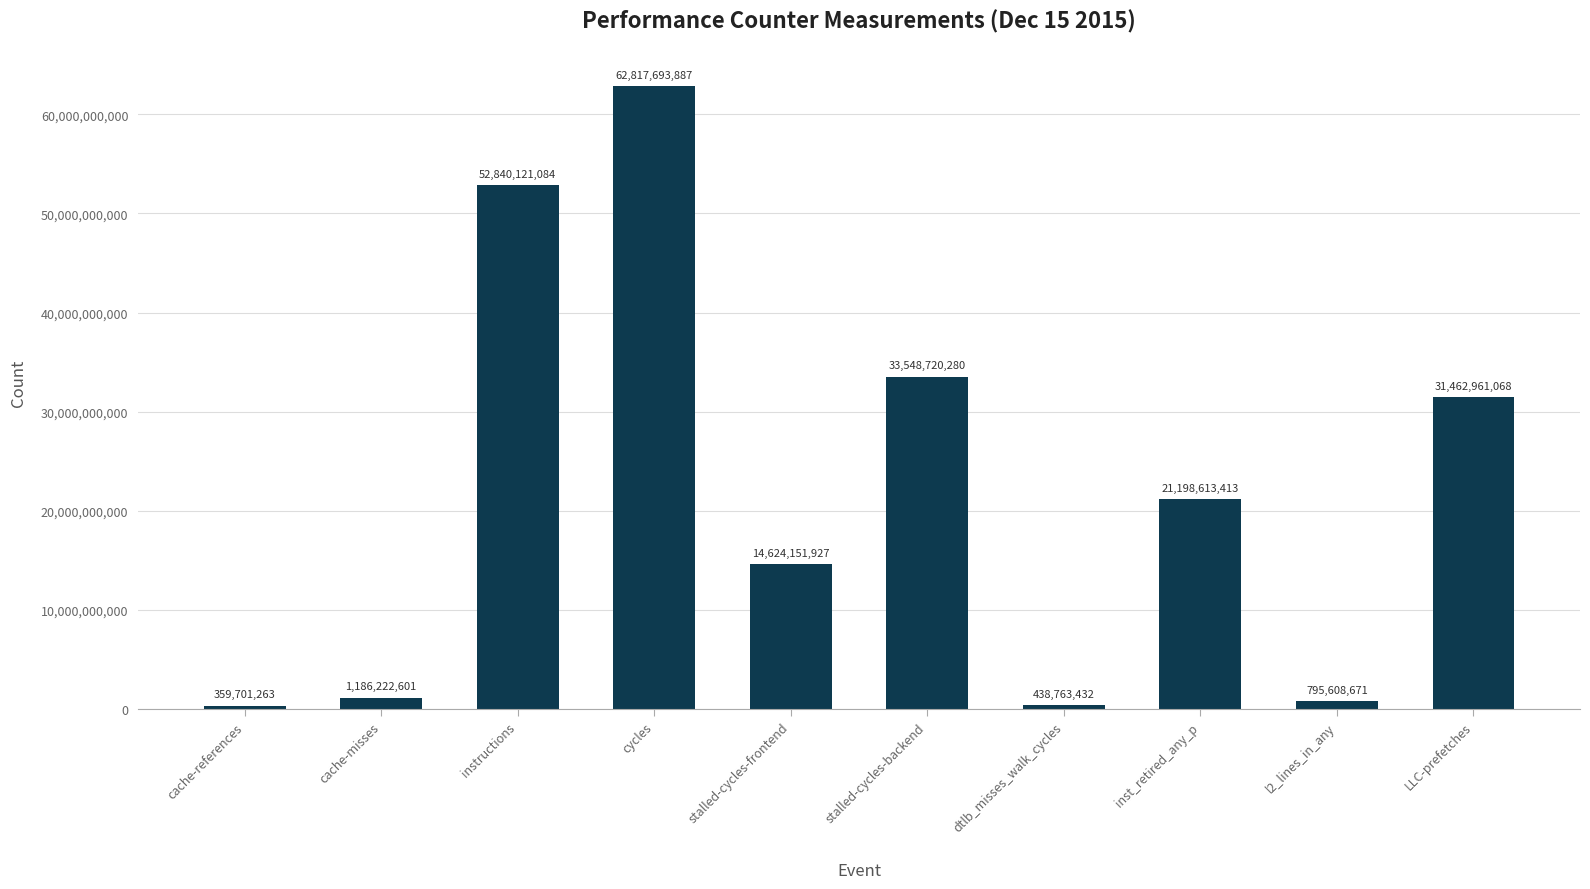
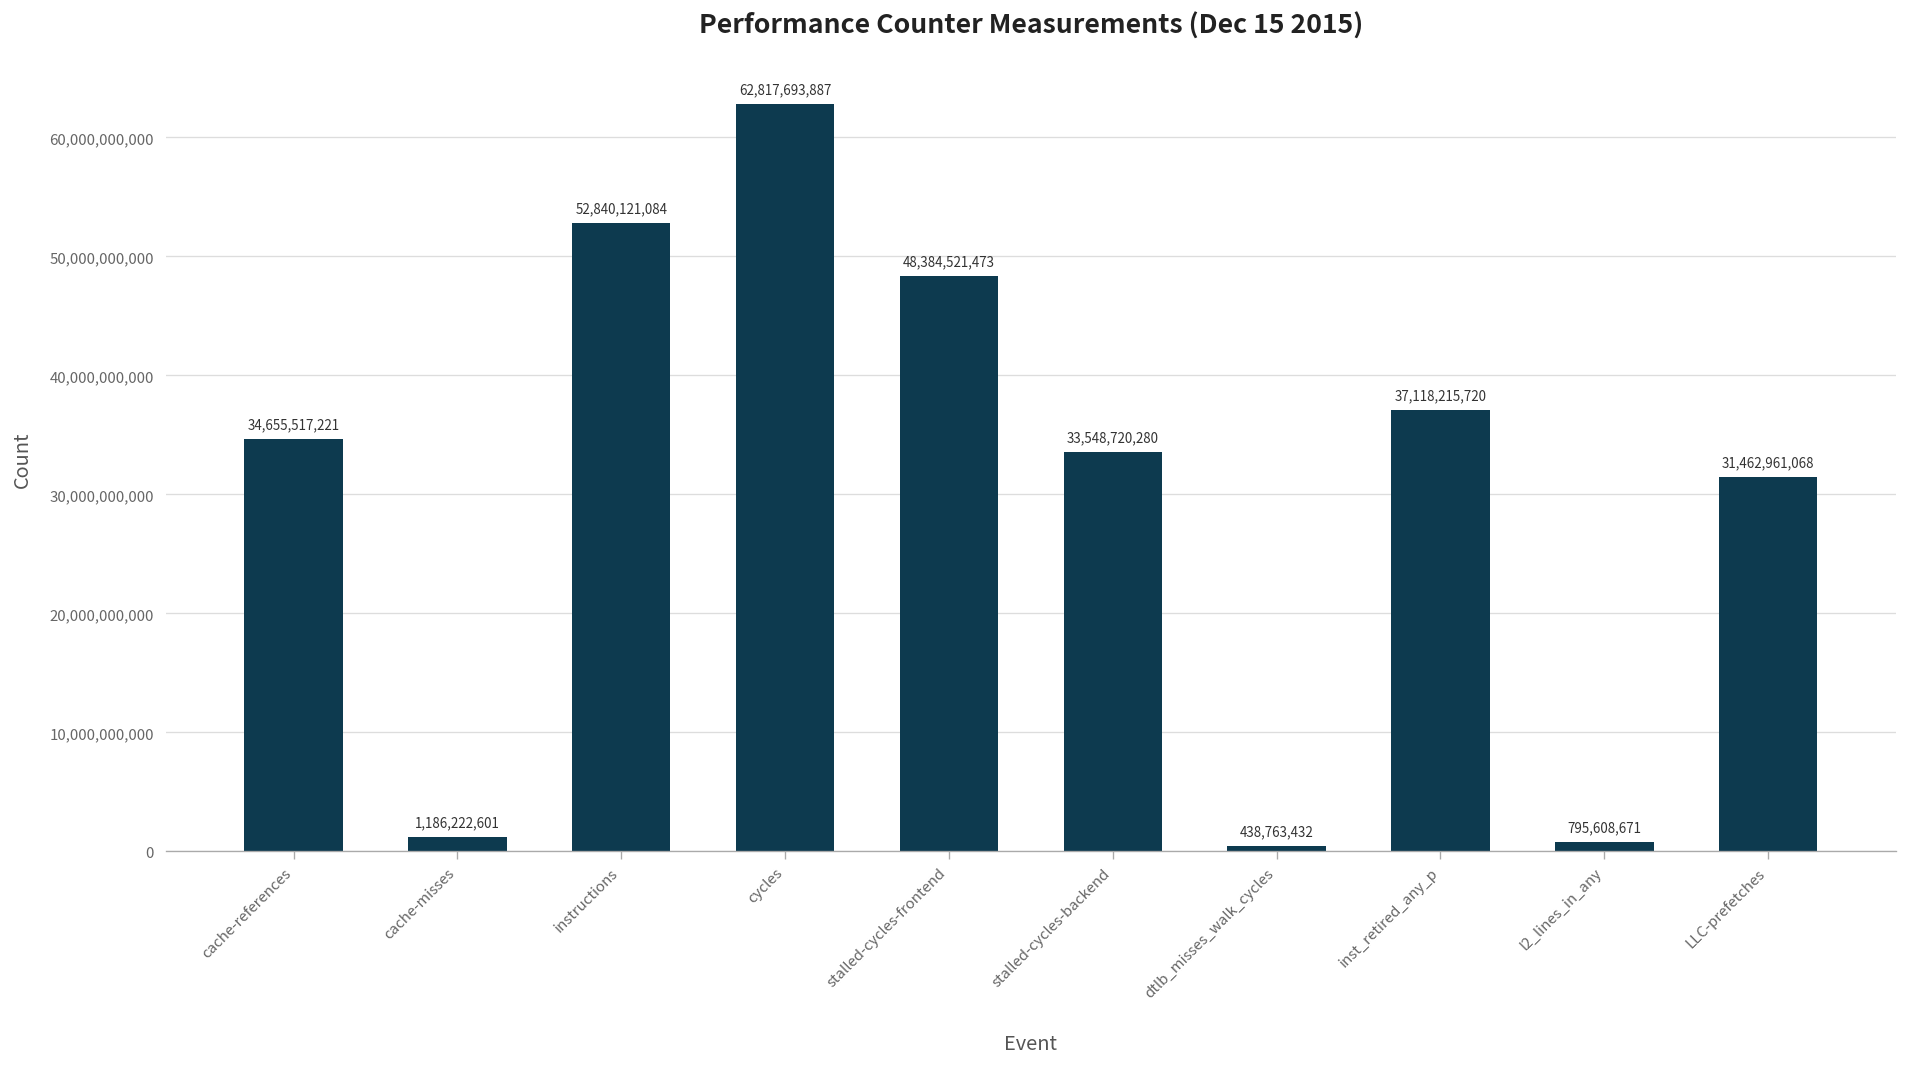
cache-references: 359,701,263 -> 34,655,517,221
stalled-cycles-frontend: 14,624,151,927 -> 48,384,521,473
inst_retired_any_p: 21,198,613,413 -> 37,118,215,720
